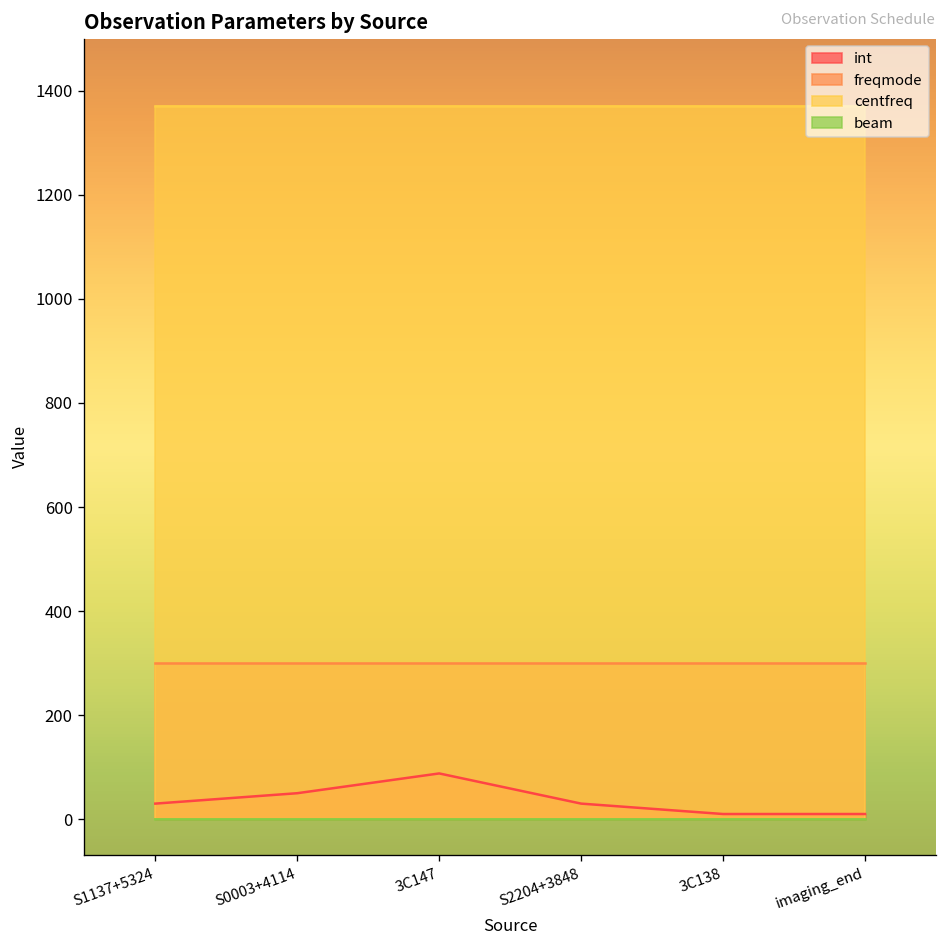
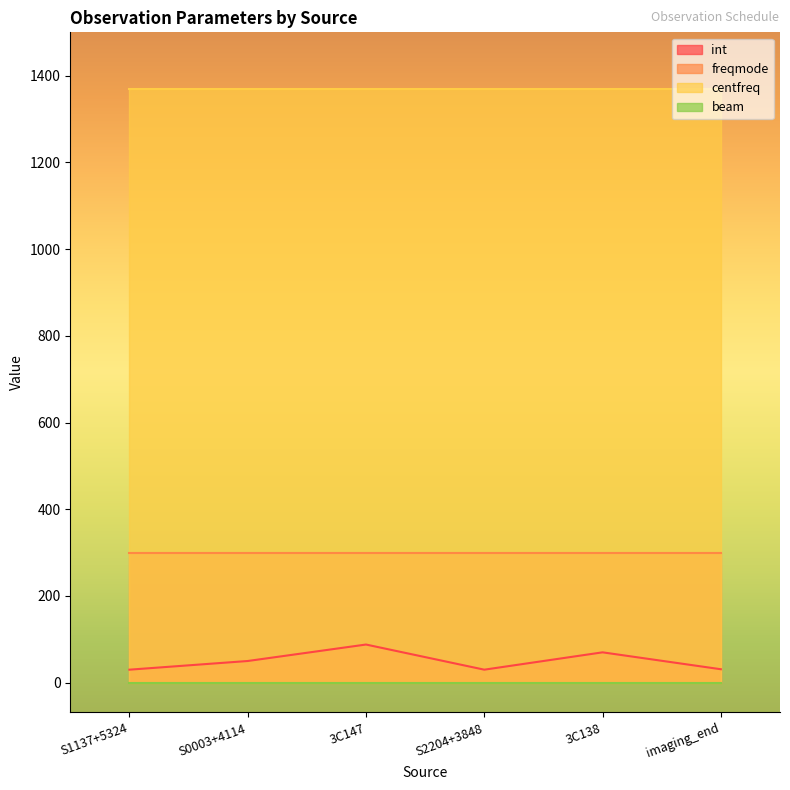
int, 3C138: 10 -> 70
int, imaging_end: 10 -> 30
